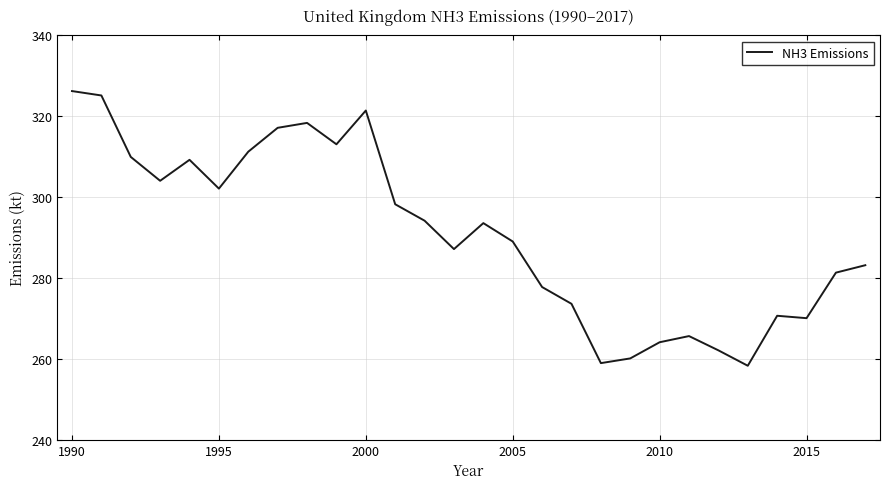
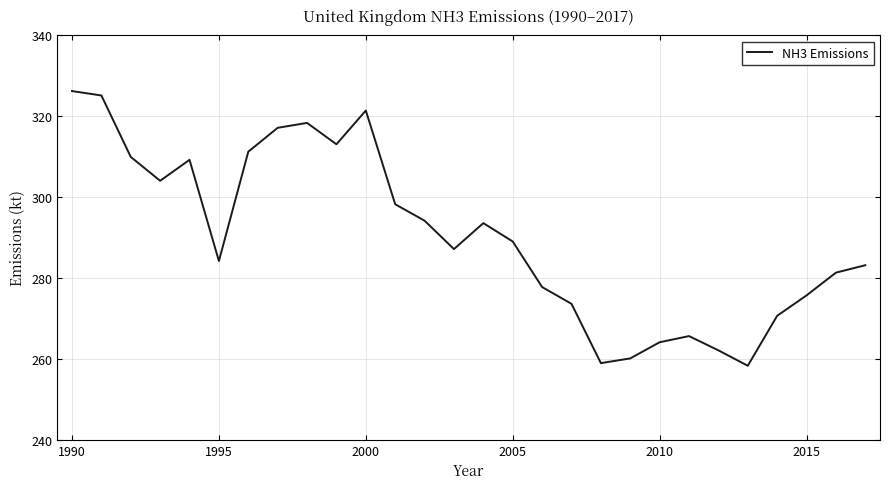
1995: 302 -> 284
2015: 270 -> 276
